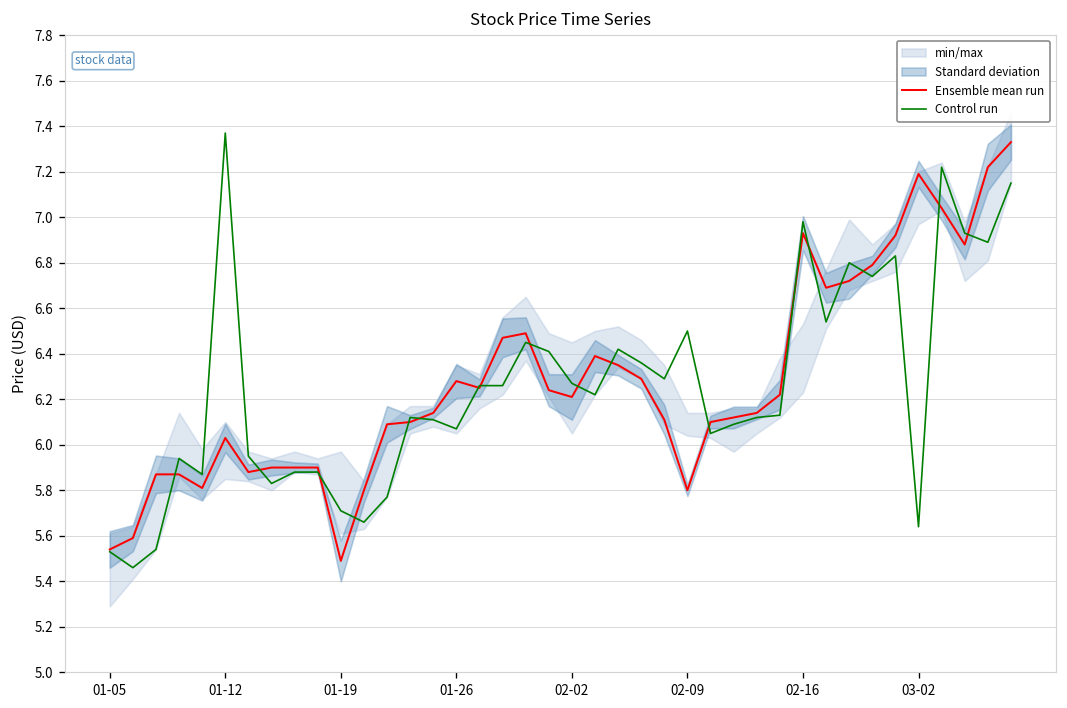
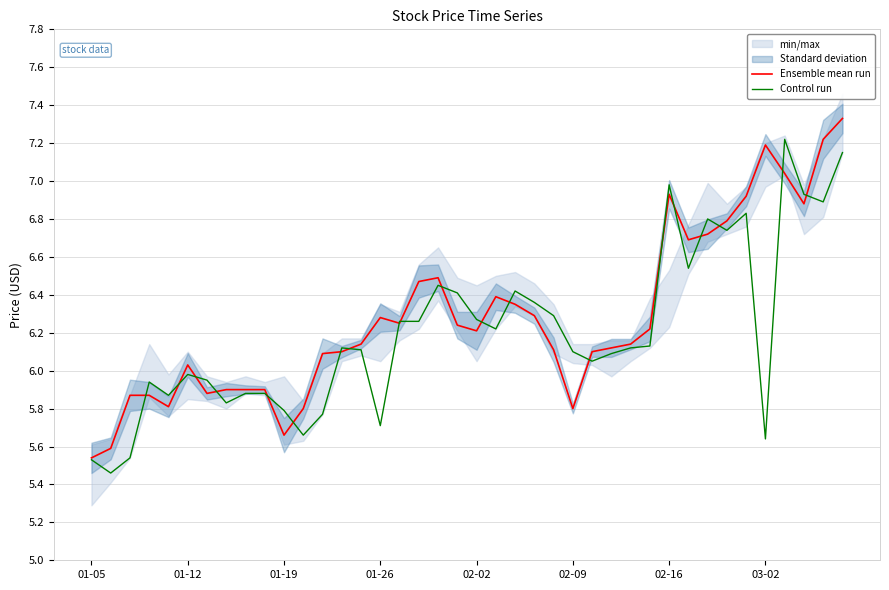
Control run, 01-12: 7.37 -> 5.98
Ensemble mean run, 01-19: 5.49 -> 5.66
Control run, 01-19: 5.71 -> 5.79
Control run, 01-26: 6.07 -> 5.71
Control run, 02-09: 6.5 -> 6.1
